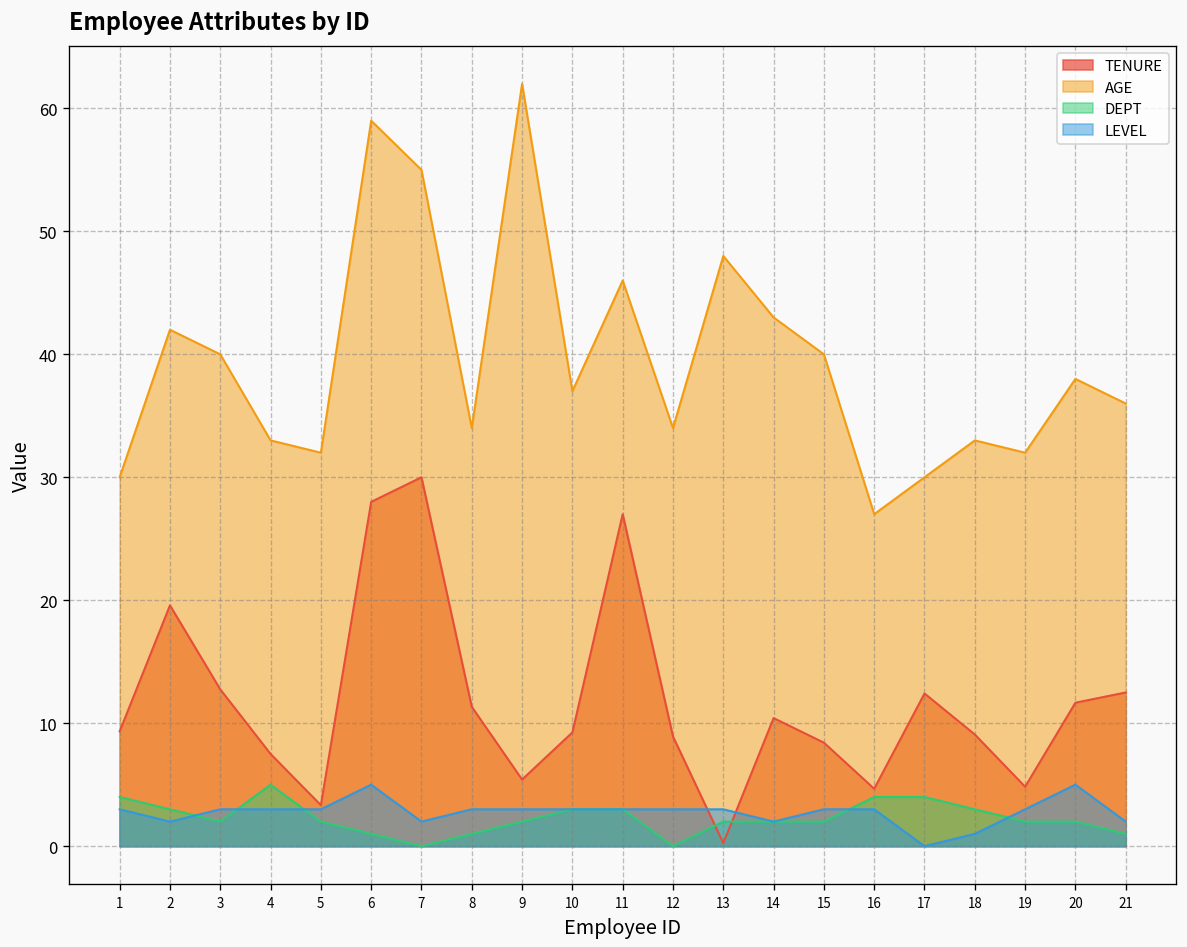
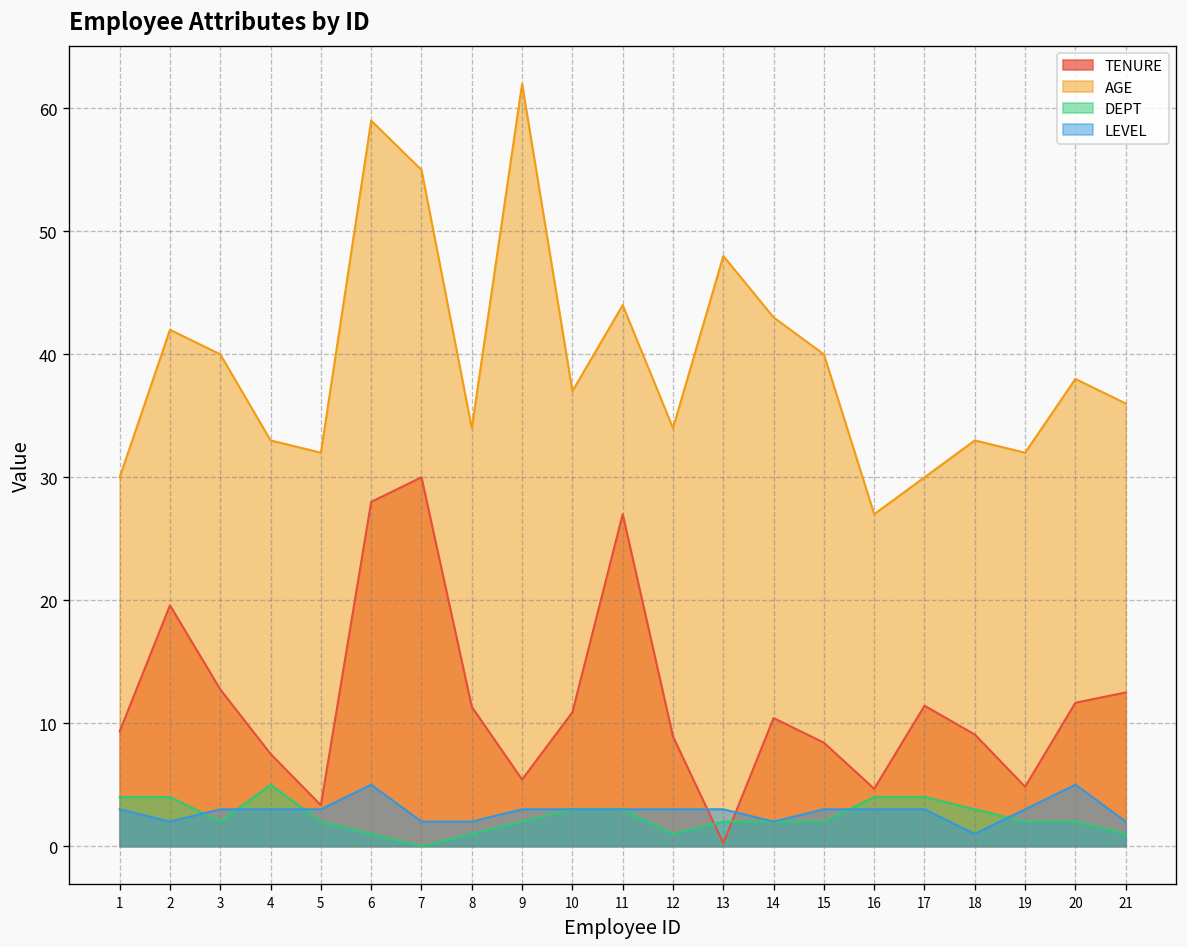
DEPT, 2: 3 -> 4
LEVEL, 8: 3 -> 2
TENURE, 10: 9.3 -> 10.9
AGE, 11: 46 -> 44
DEPT, 12: 0 -> 1
TENURE, 17: 12.4 -> 11.4
LEVEL, 17: 0 -> 3
